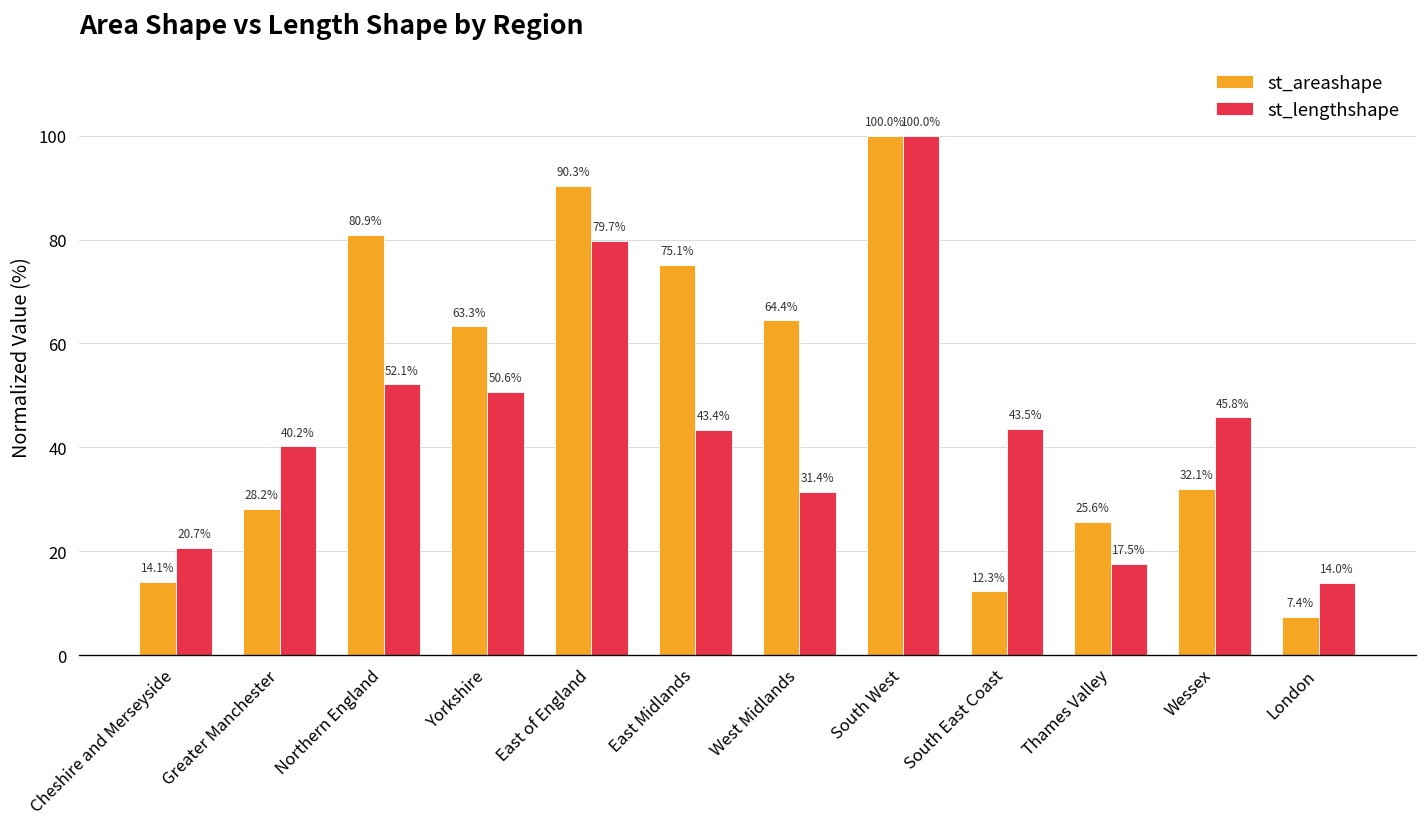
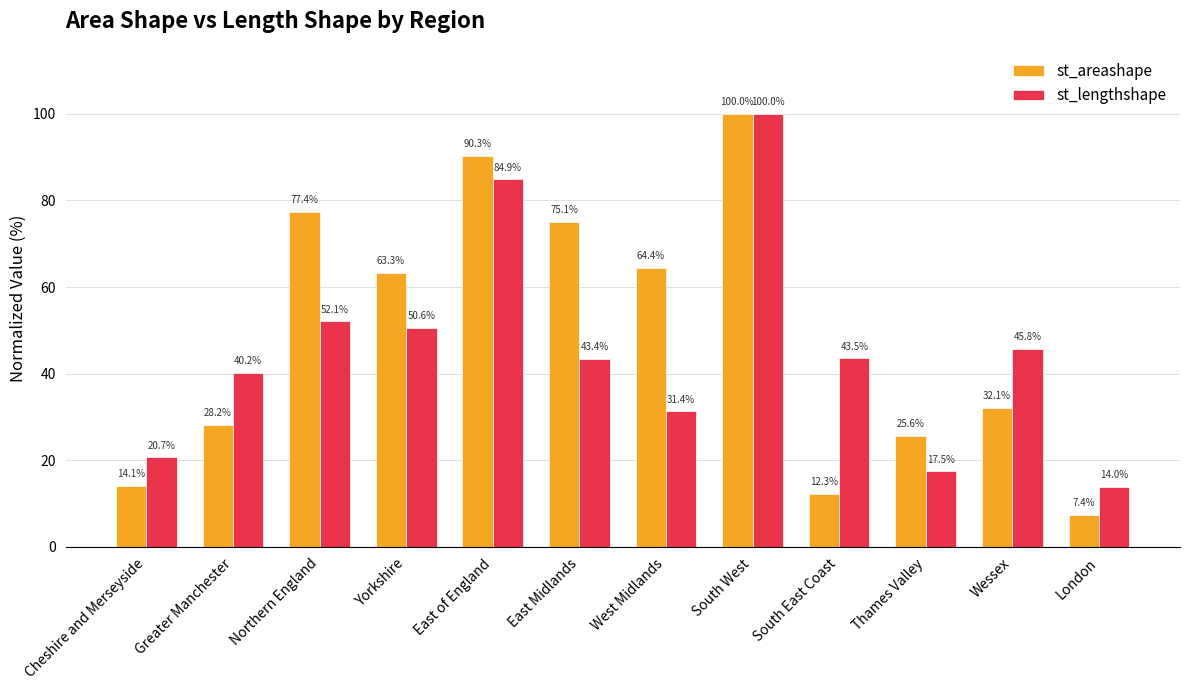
st_areashape, Northern England: 80.9% -> 77.4%
st_lengthshape, East of England: 79.7% -> 84.9%
